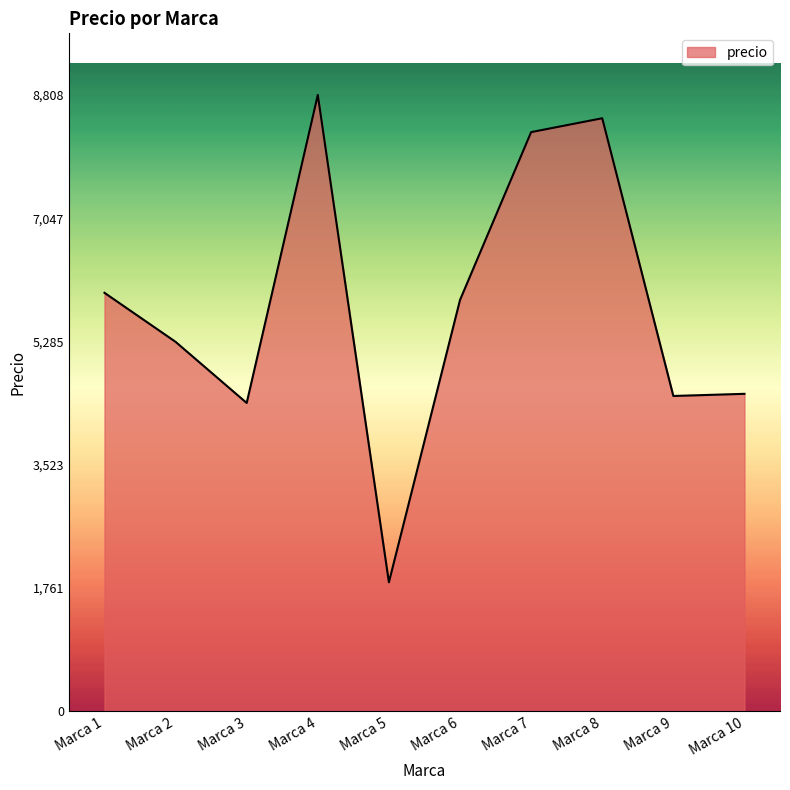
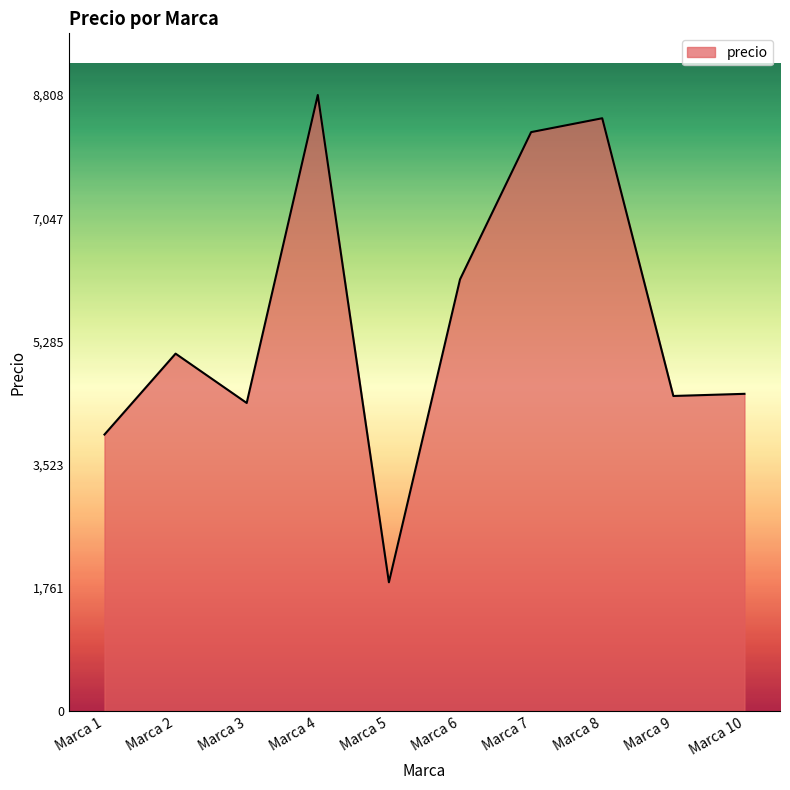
Marca 1: 6,000 -> 4,000
Marca 2: 5,300 -> 5,100
Marca 6: 5,900 -> 6,200
